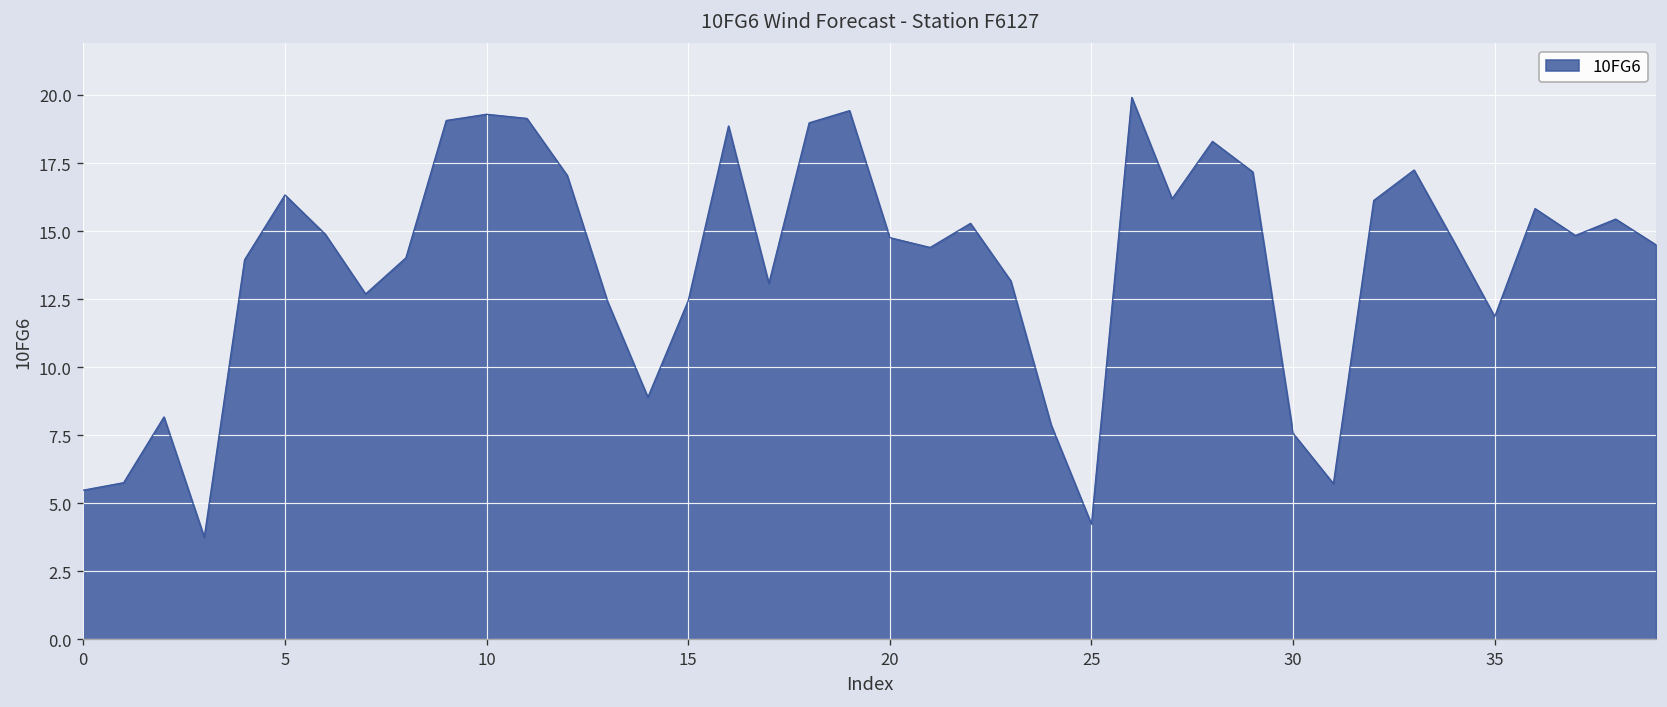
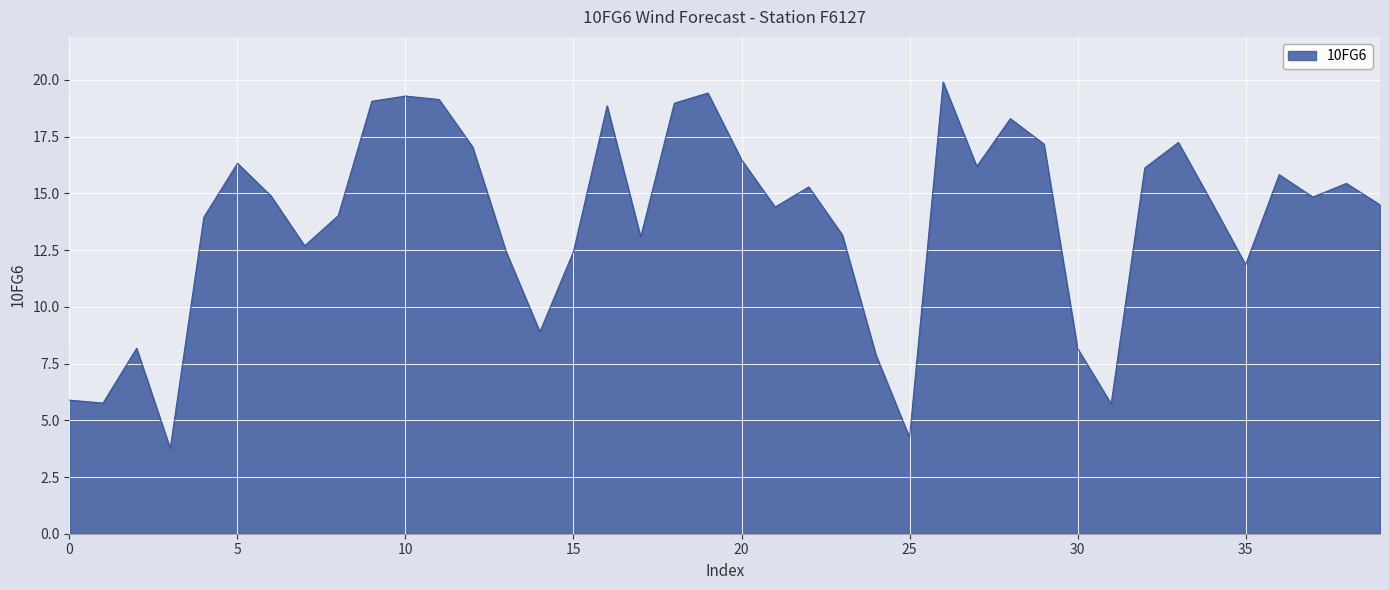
0: 5.5 -> 5.9
20: 14.8 -> 16.5
30: 7.6 -> 8.2
